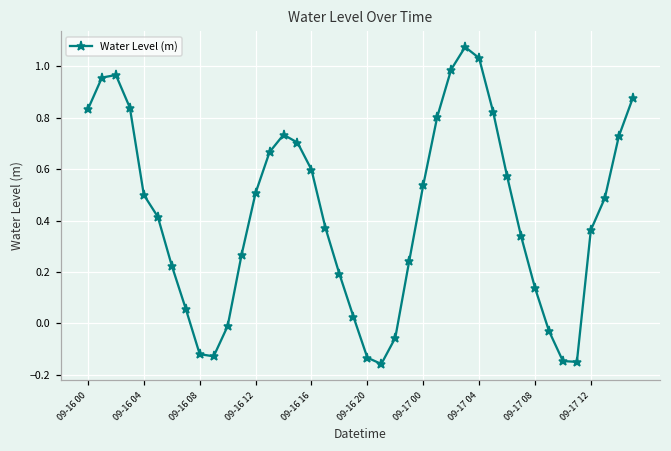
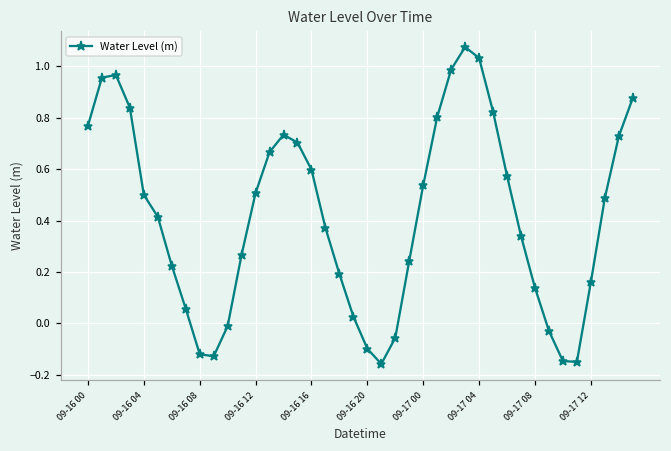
09-16 00: 0.83 -> 0.77
09-16 20: -0.13 -> -0.10
09-17 12: 0.36 -> 0.16
